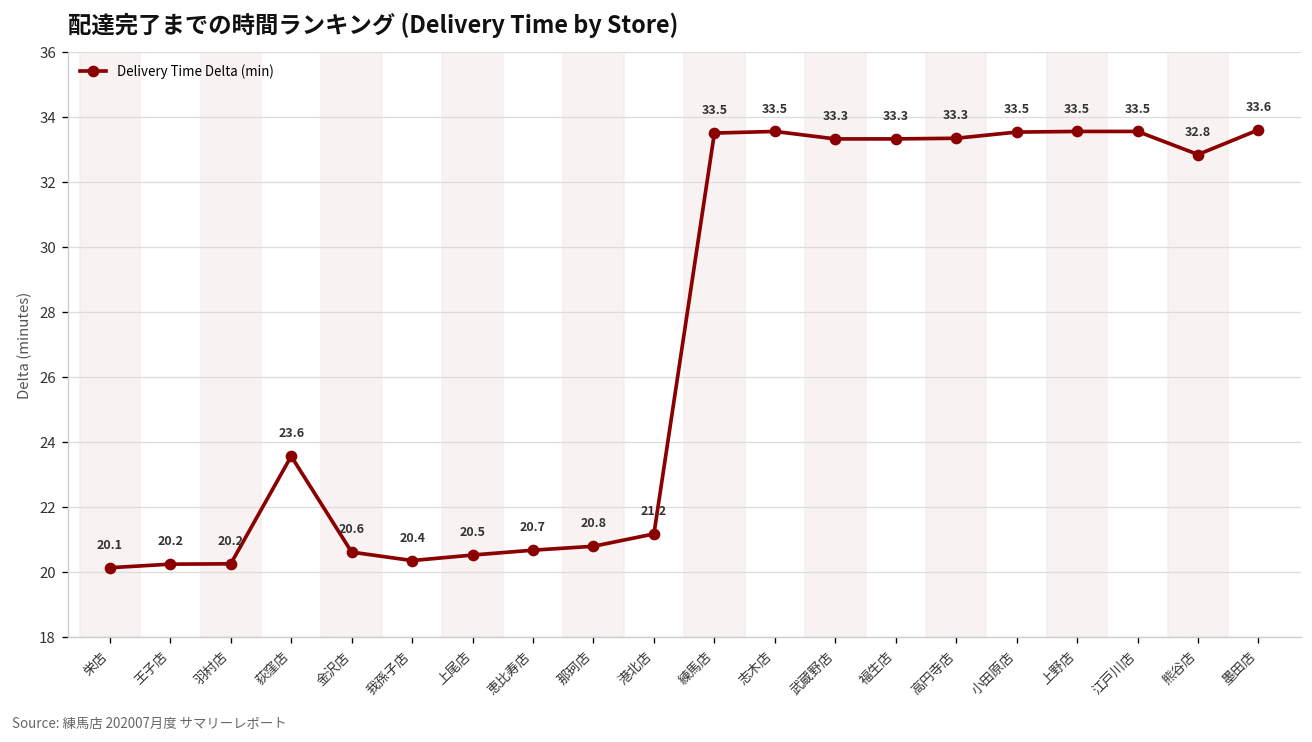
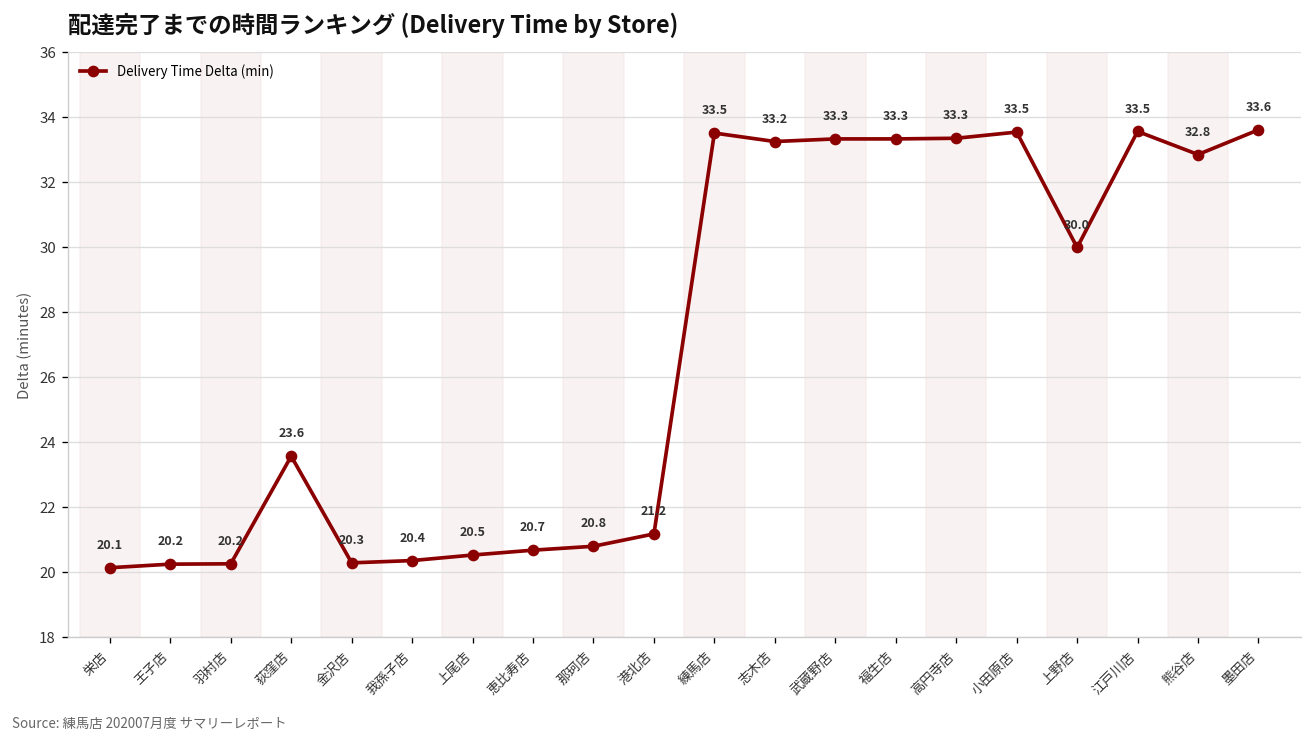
金沢店: 20.6 -> 20.3
志木店: 33.5 -> 33.2
上野店: 33.5 -> 30.0
